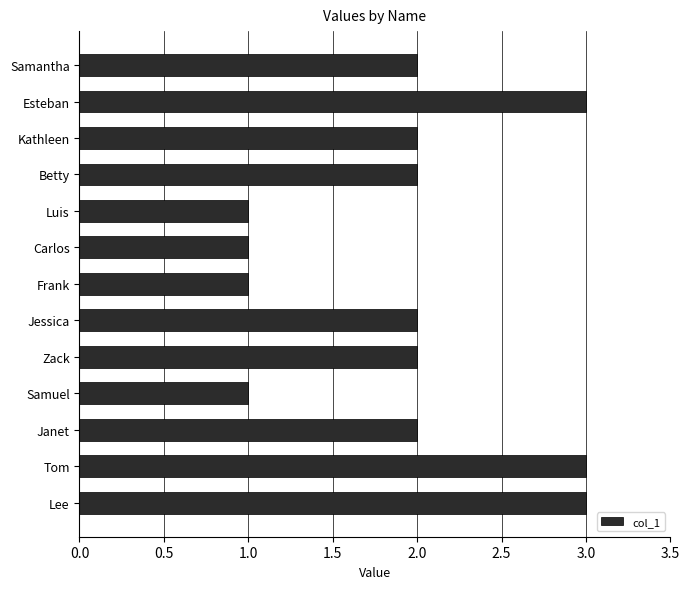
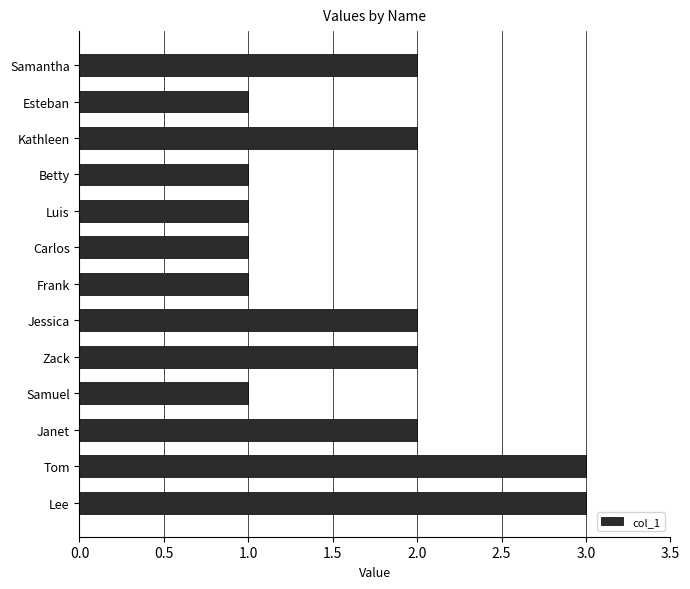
Esteban: 3 -> 1
Betty: 2 -> 1
